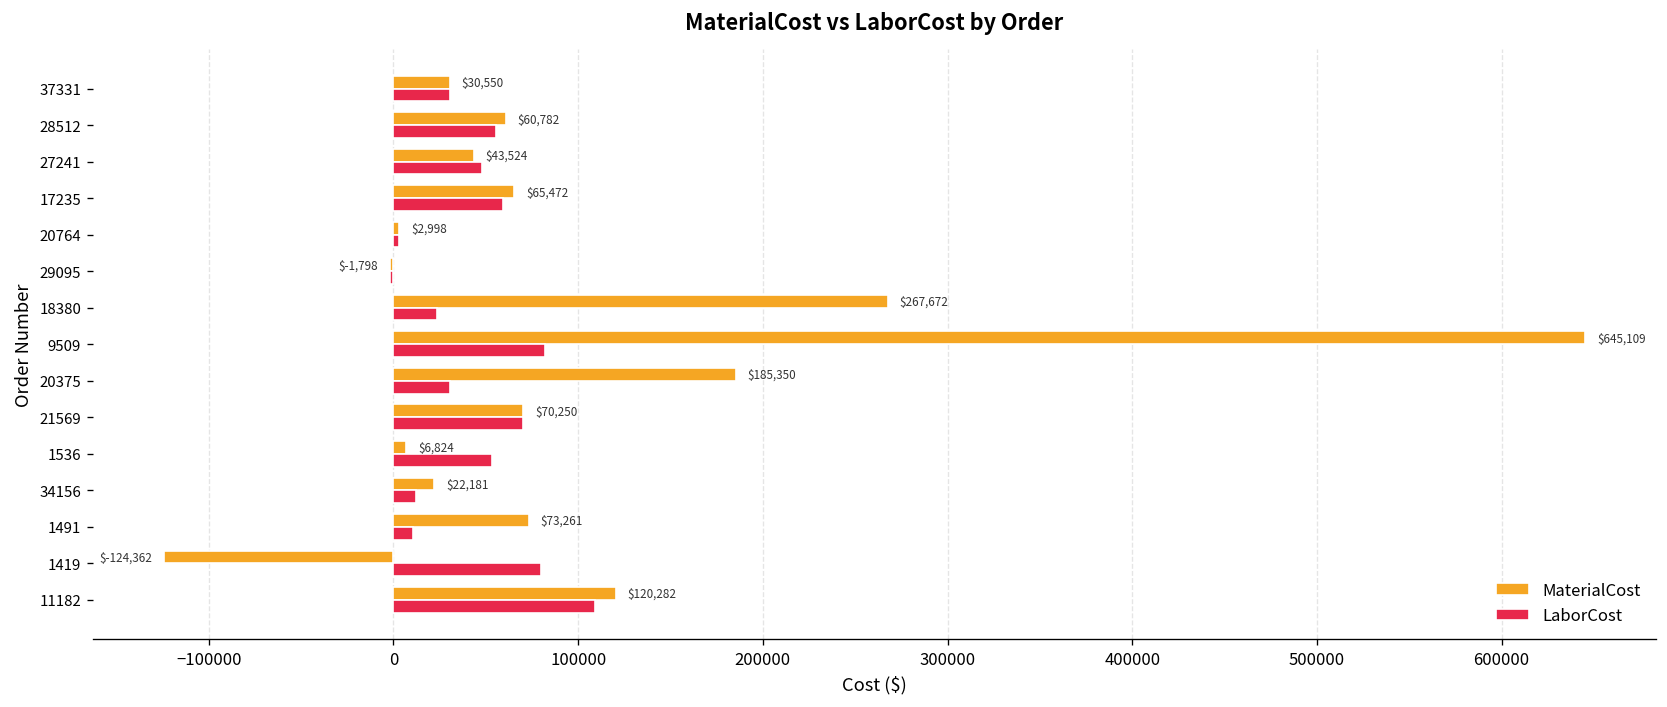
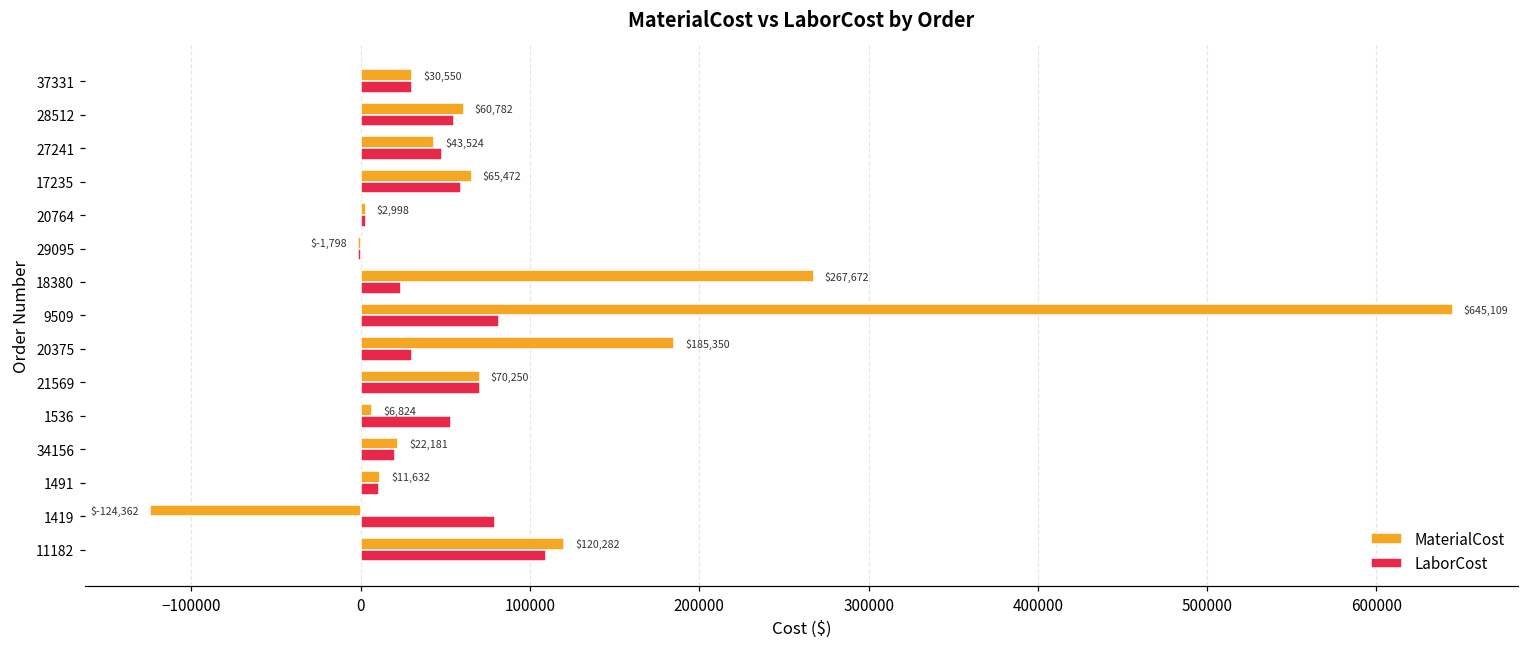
LaborCost, 34156: 12000 -> 20000
MaterialCost, 1491: $73,261 -> $11,632
